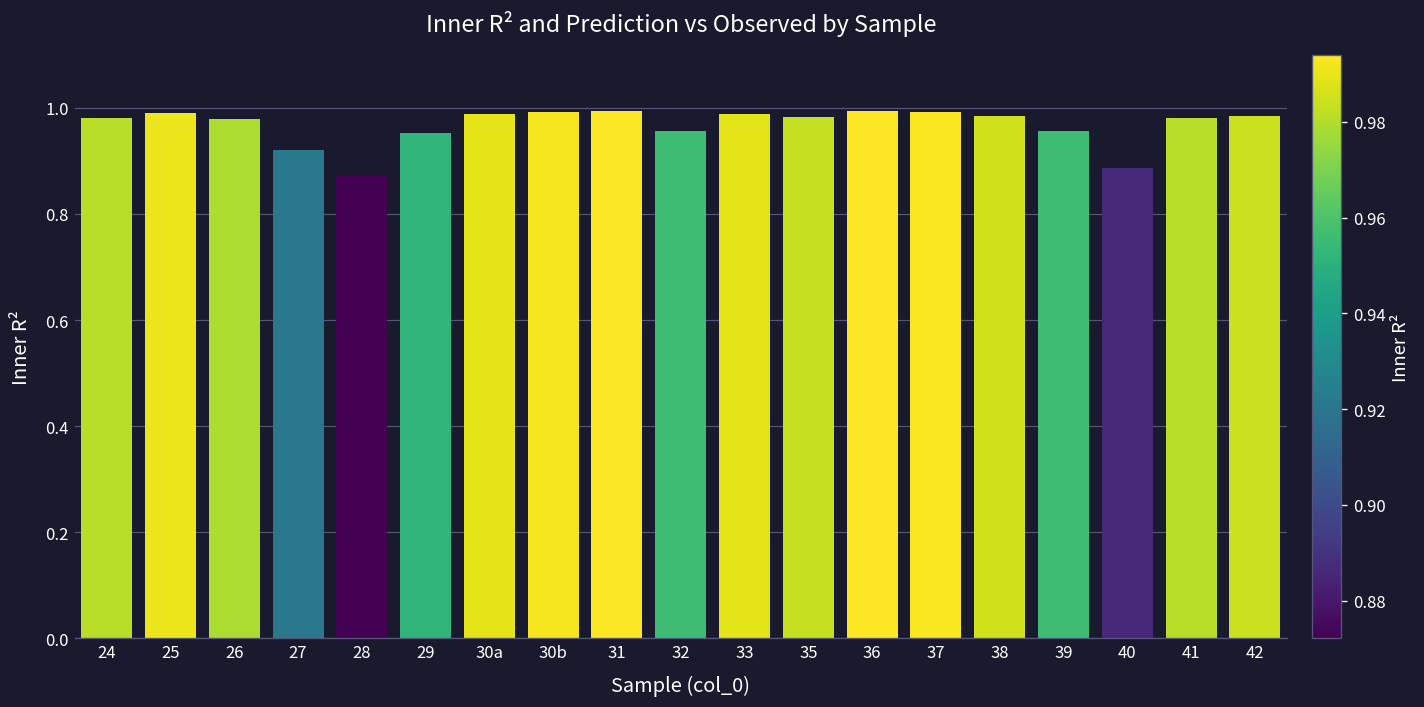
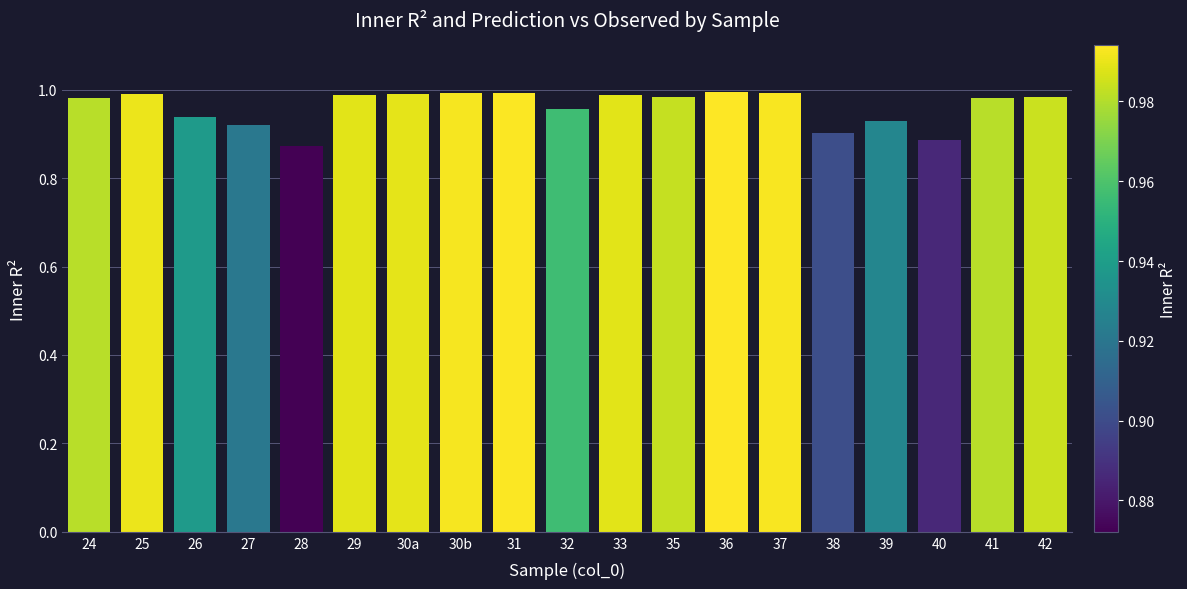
26: 0.98 -> 0.94
29: 0.95 -> 0.99
38: 0.99 -> 0.90
39: 0.96 -> 0.93
